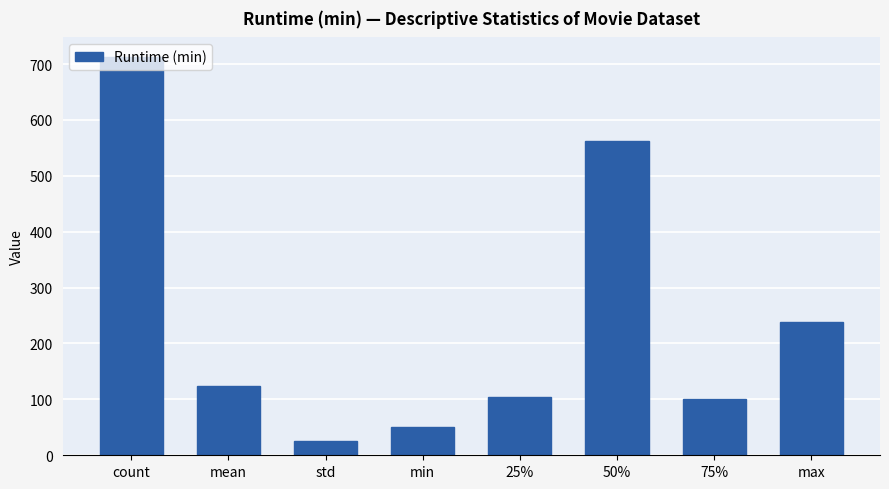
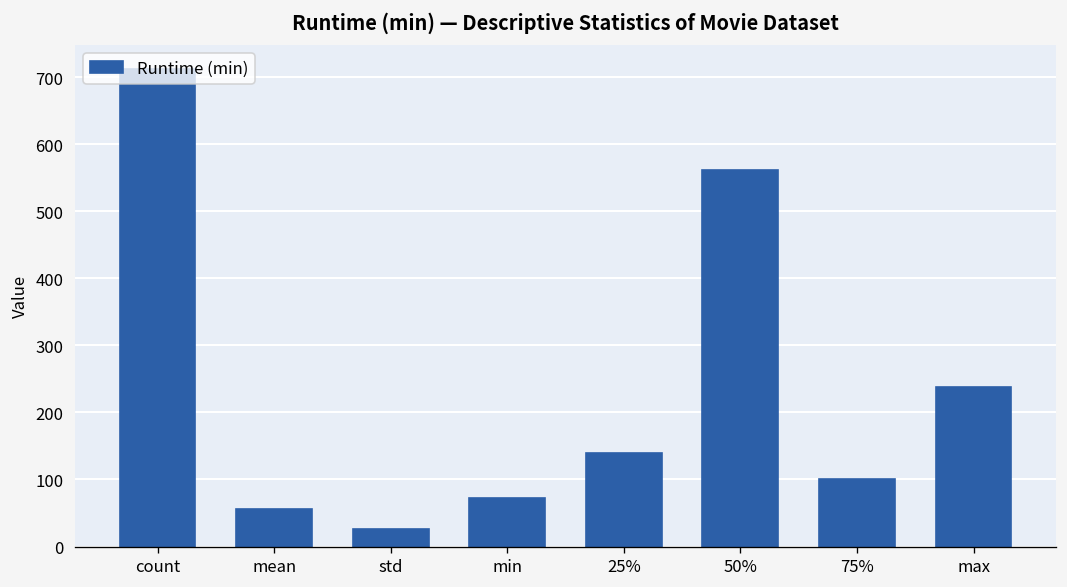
mean: 120 -> 60
min: 50 -> 70
25%: 100 -> 140
